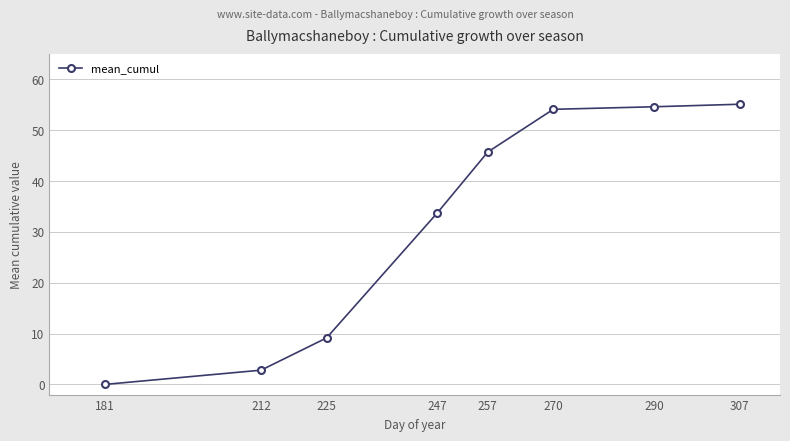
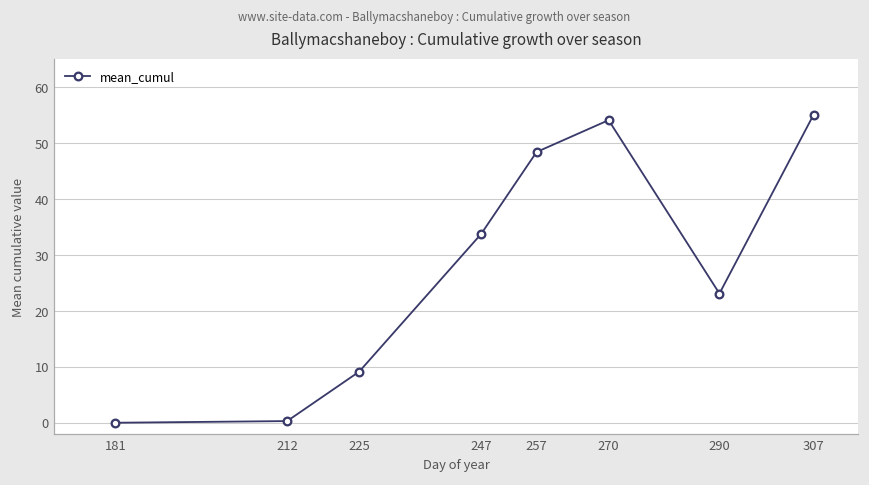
212: 3 -> 0
257: 46 -> 48
290: 55 -> 23
